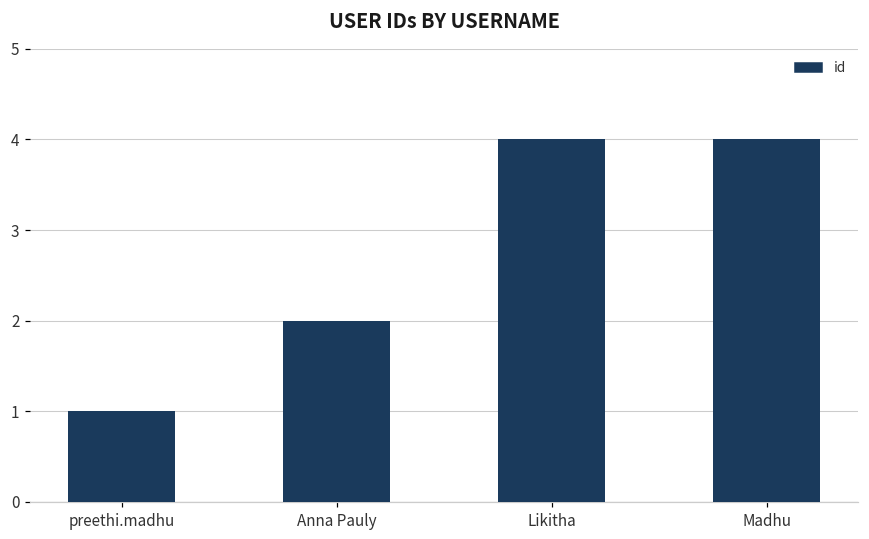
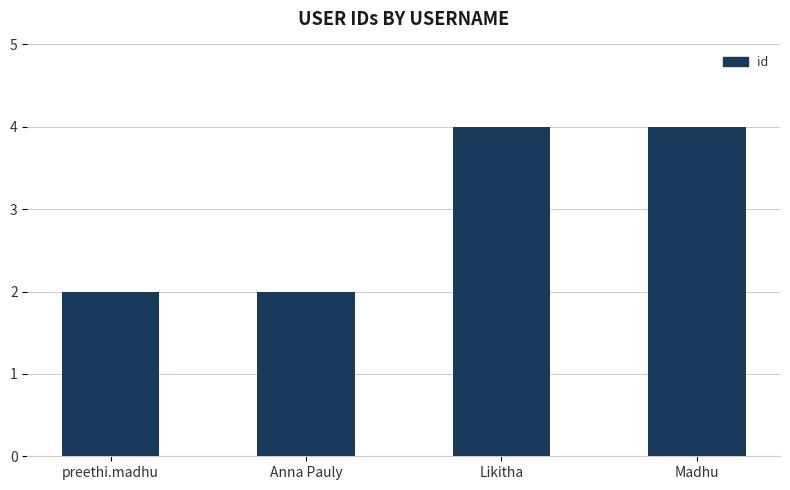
preethi.madhu: 1 -> 2
